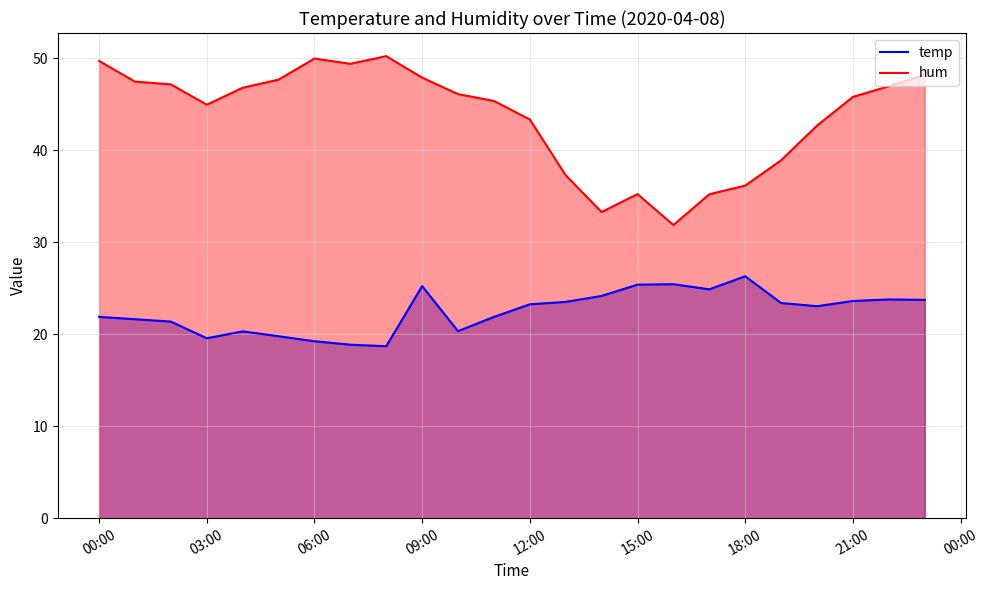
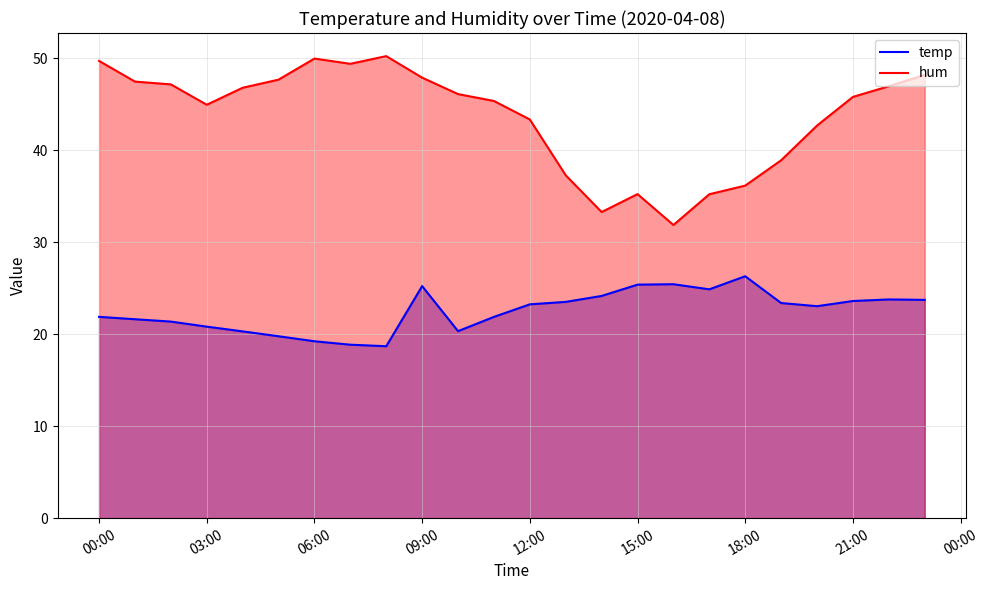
temp, 03:00: 20 -> 21
